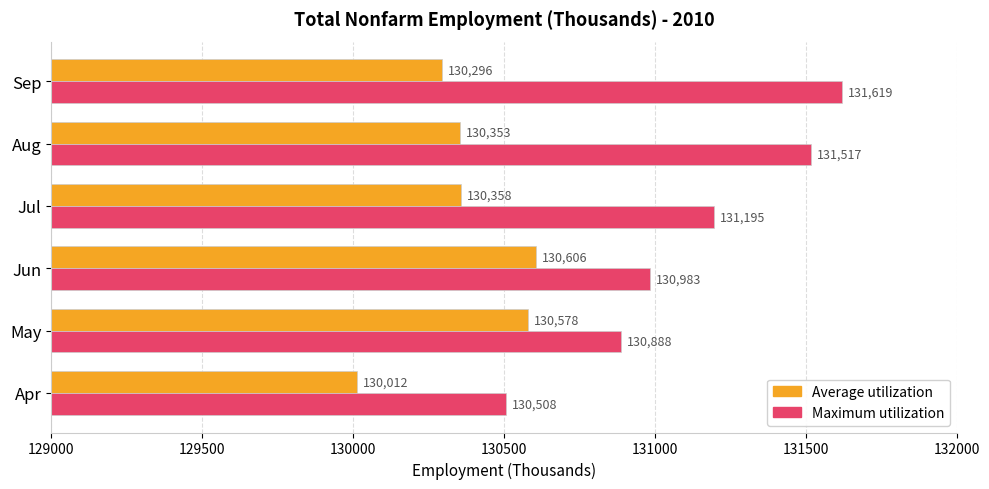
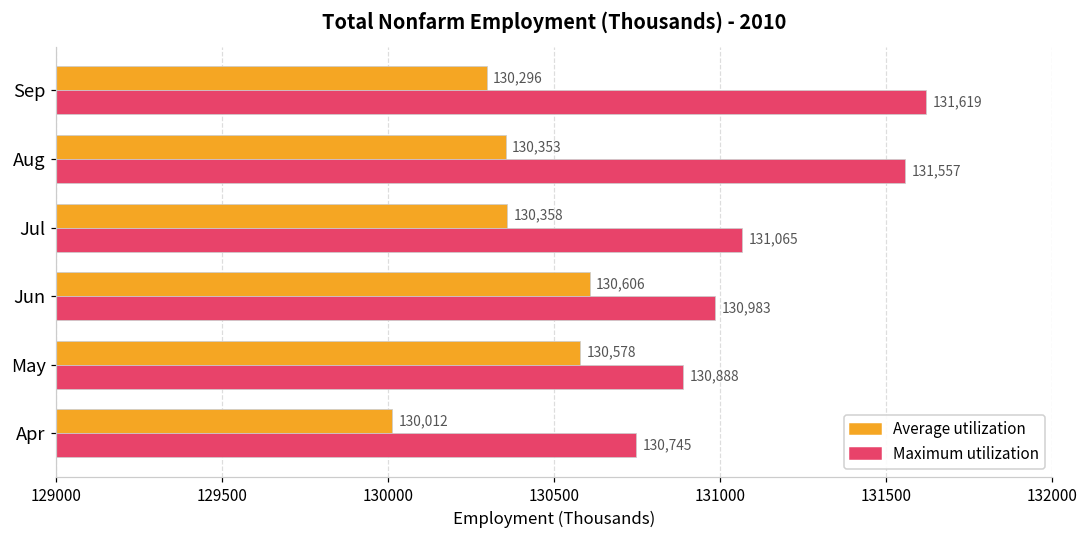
Maximum utilization, Aug: 131,517 -> 131,557
Maximum utilization, Jul: 131,195 -> 131,065
Maximum utilization, Apr: 130,508 -> 130,745
